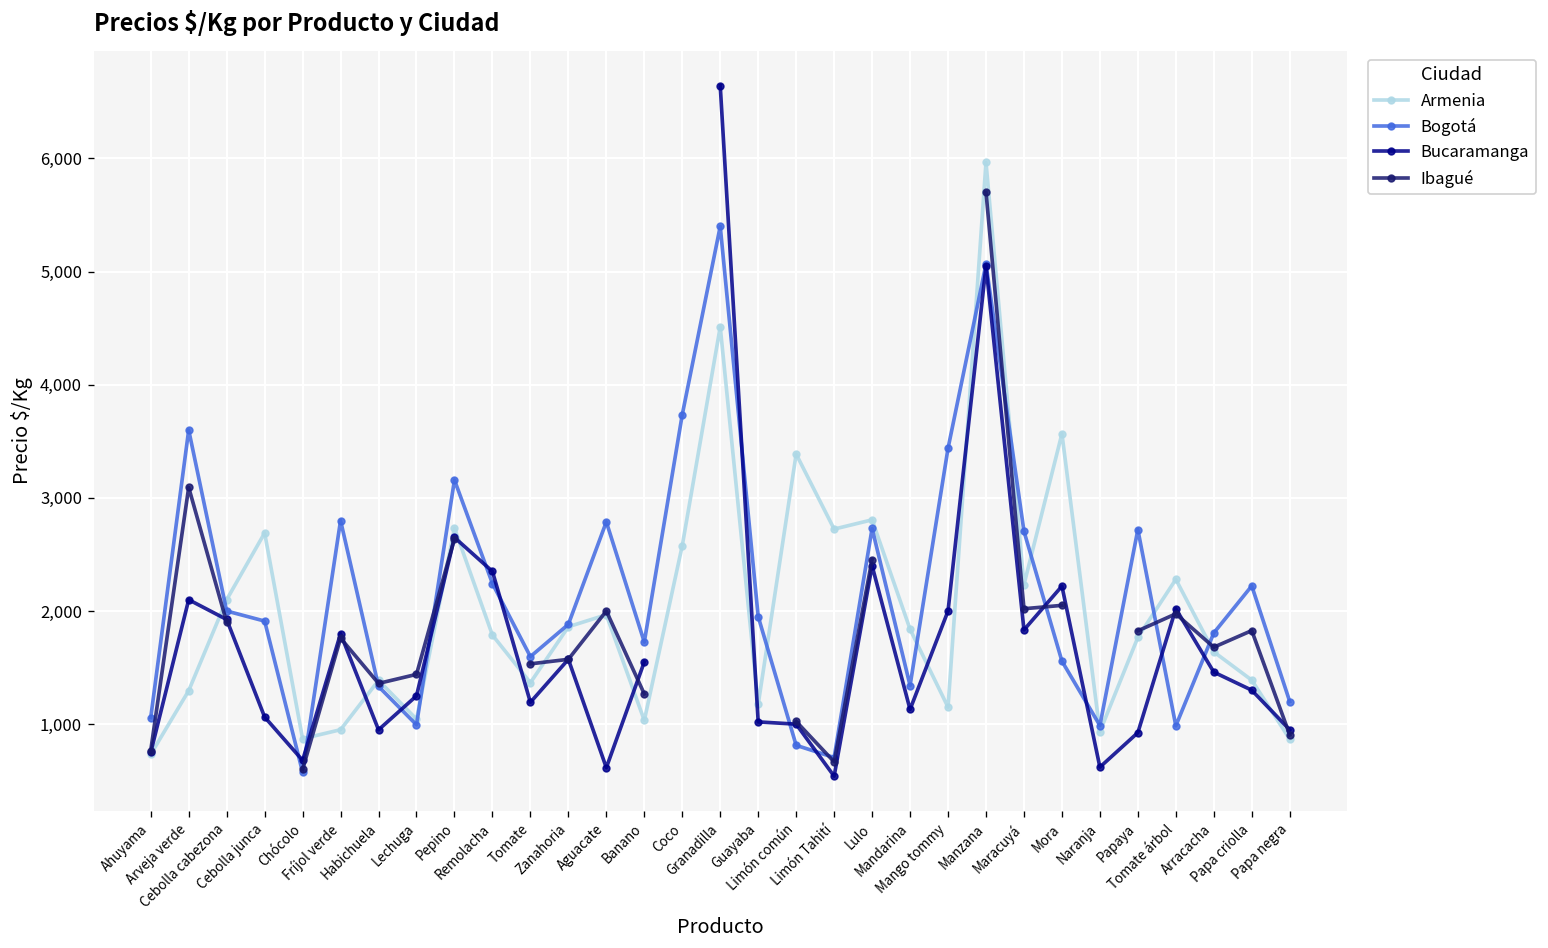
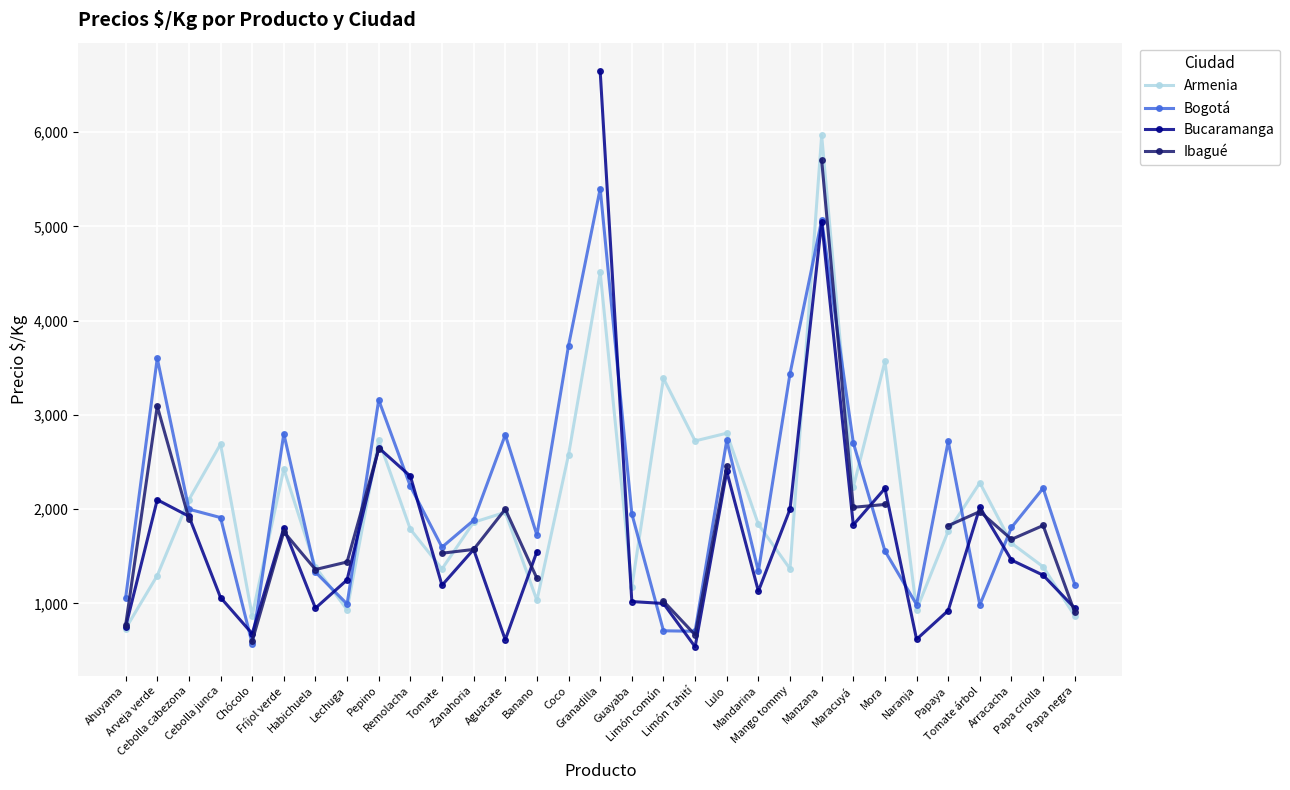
Armenia, Fríjol verde: 1,000 -> 2,400
Armenia, Lechuga: 1,000 -> 900
Bogotá, Limón común: 800 -> 700
Armenia, Mango tommy: 1,200 -> 1,400
